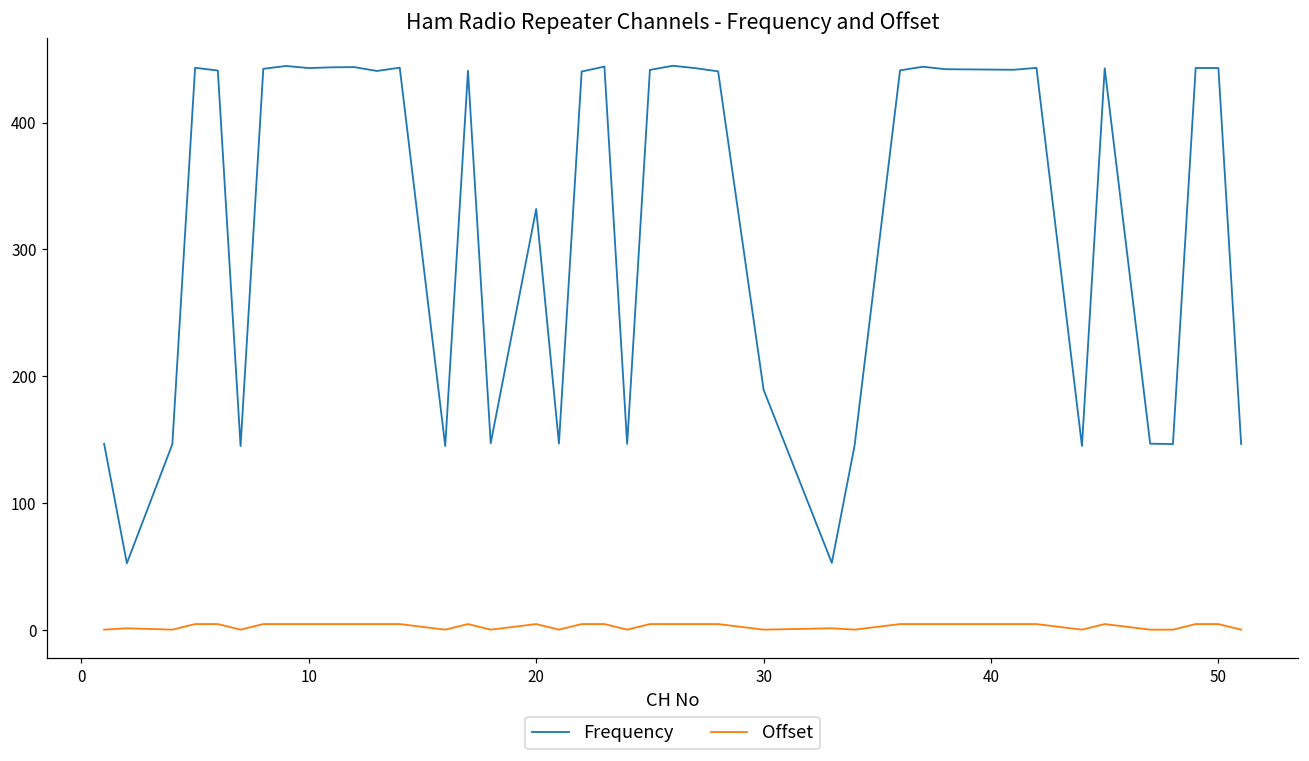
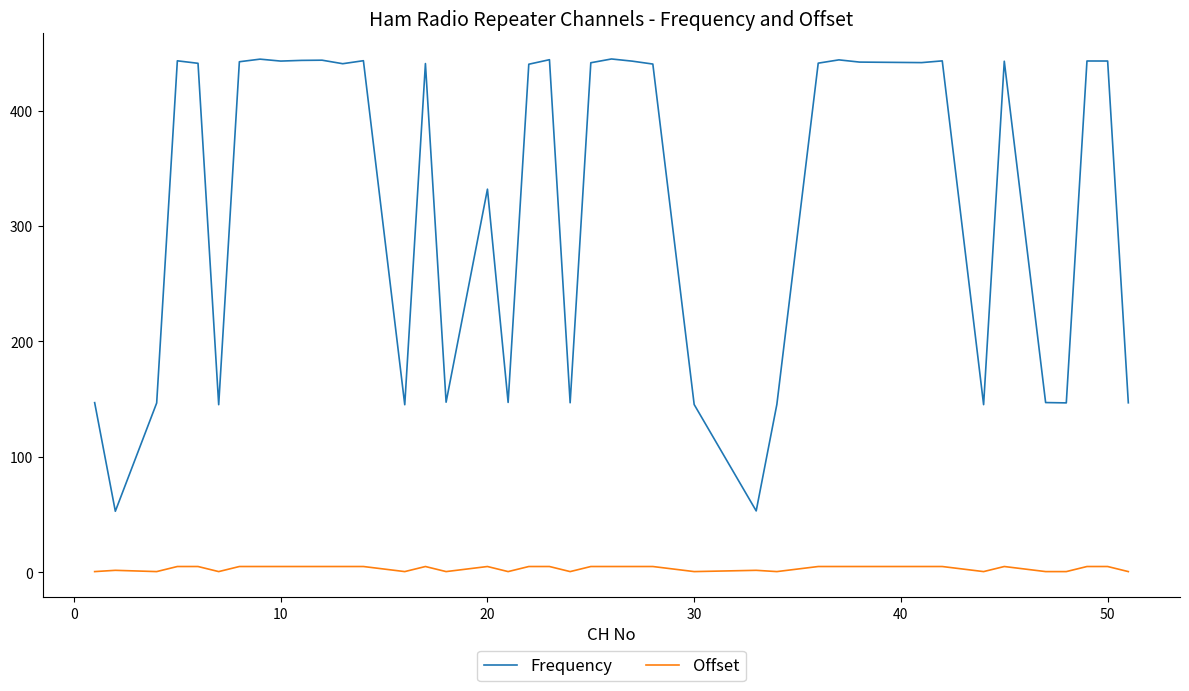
Frequency, 30: 190 -> 145
